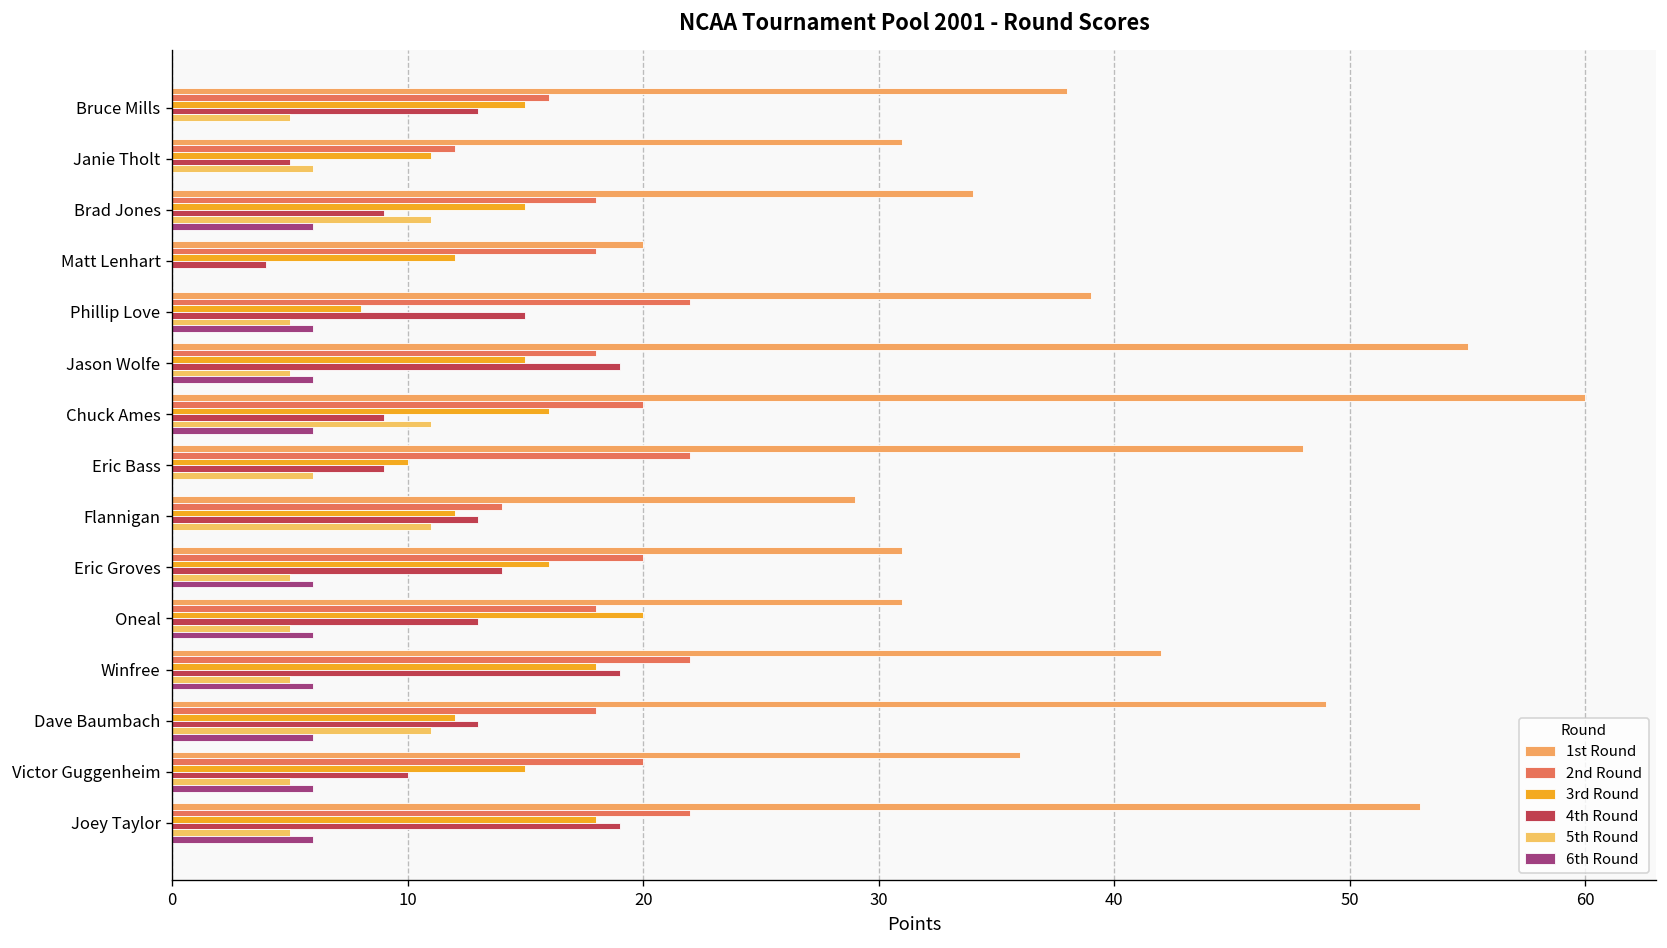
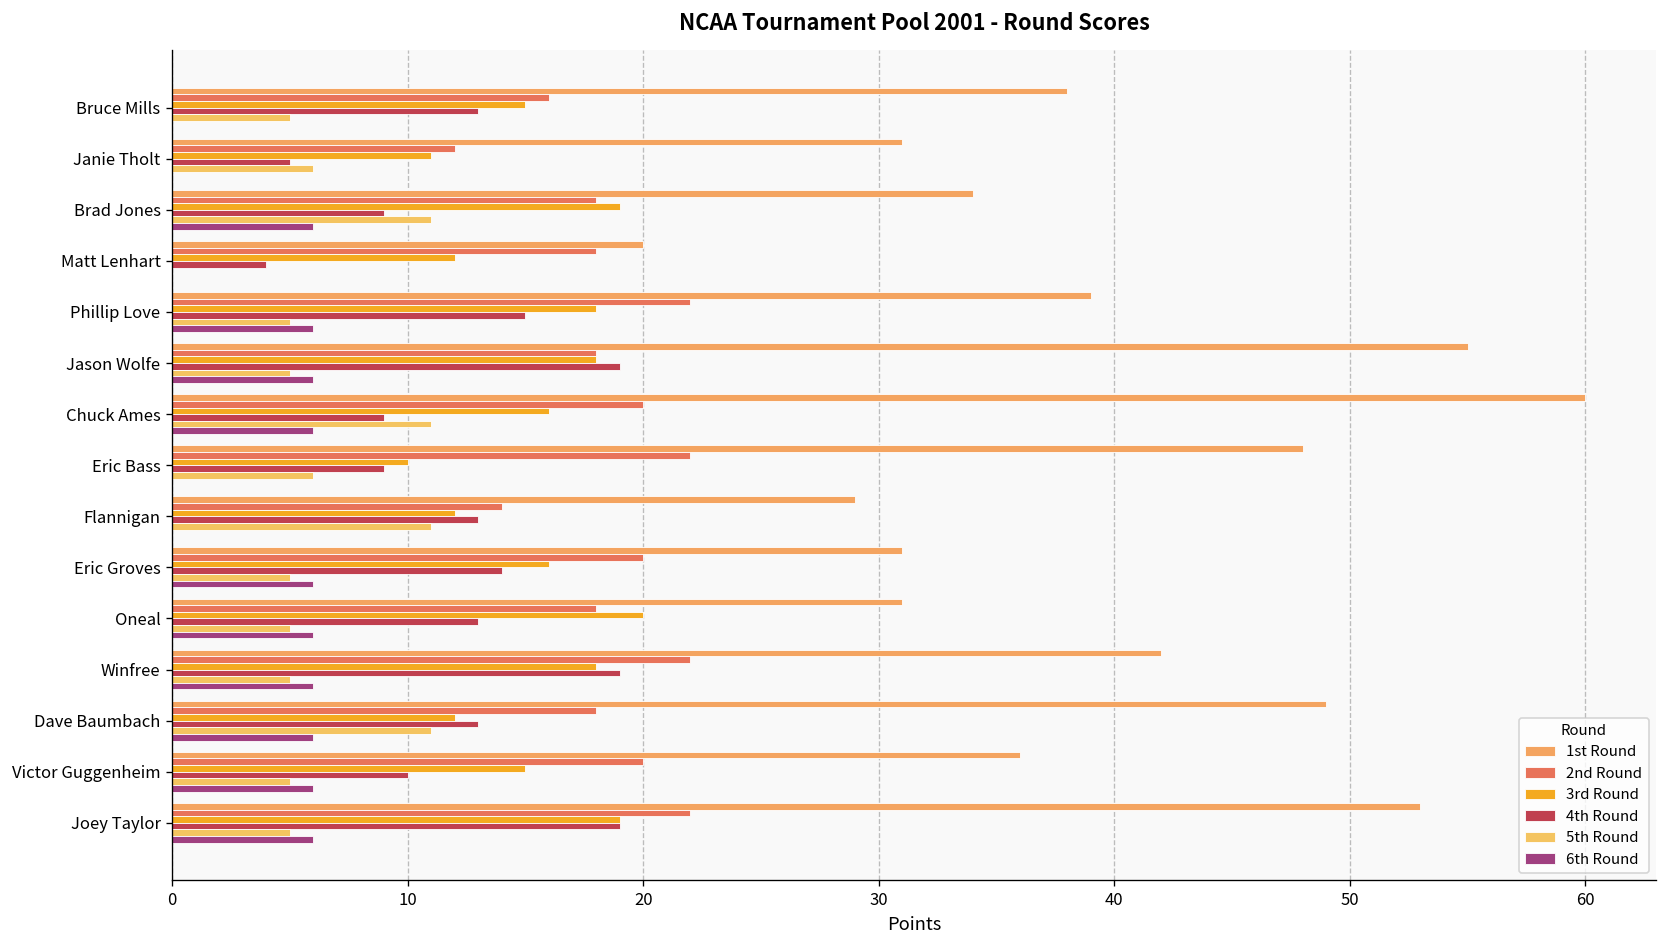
3rd Round, Brad Jones: 15 -> 19
3rd Round, Phillip Love: 8 -> 18
3rd Round, Jason Wolfe: 15 -> 18
3rd Round, Joey Taylor: 18 -> 19
